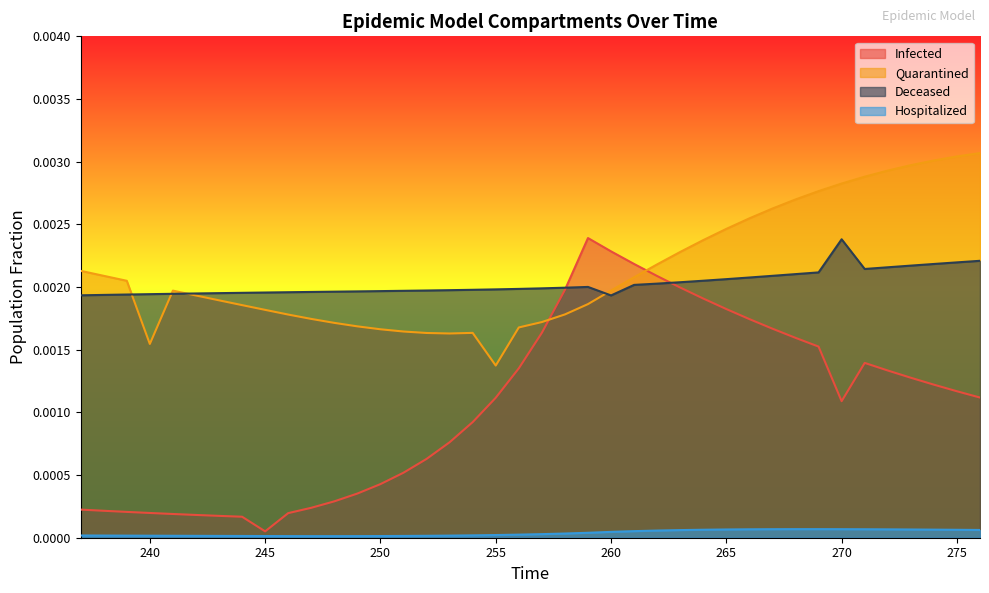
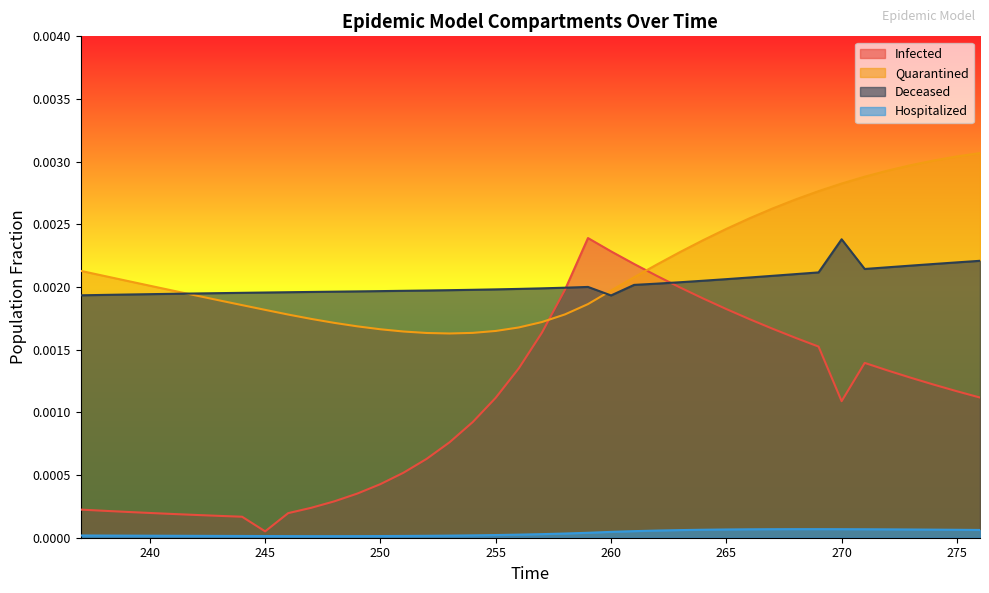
Quarantined, 240: 0.00155 -> 0.00201
Quarantined, 255: 0.00137 -> 0.00165
